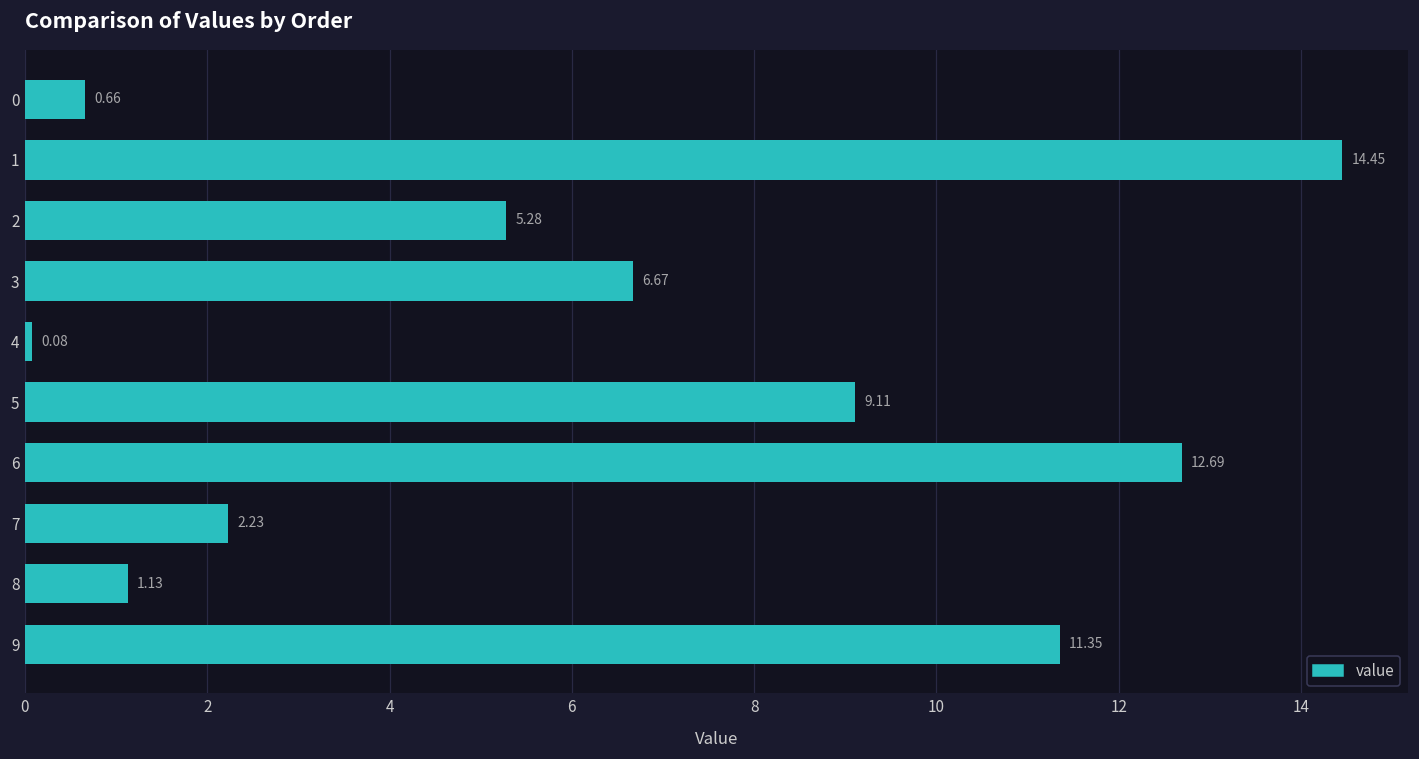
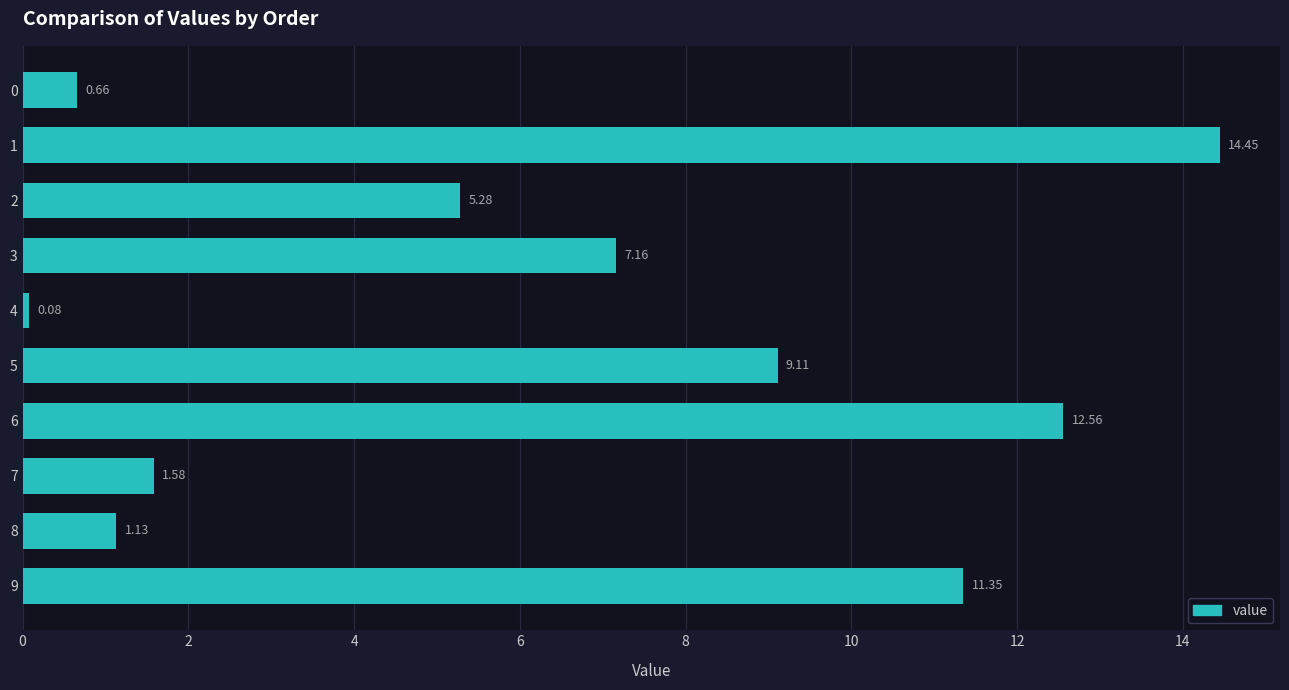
3: 6.67 -> 7.16
6: 12.69 -> 12.56
7: 2.23 -> 1.58
